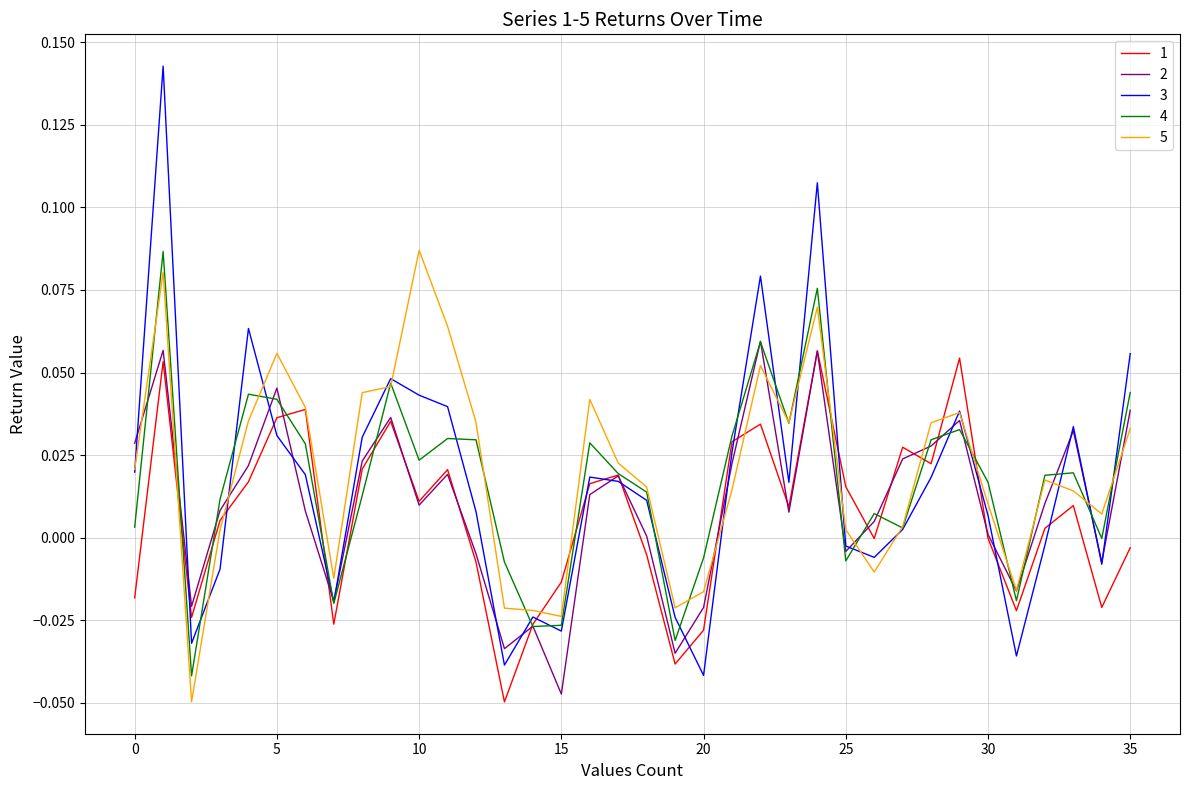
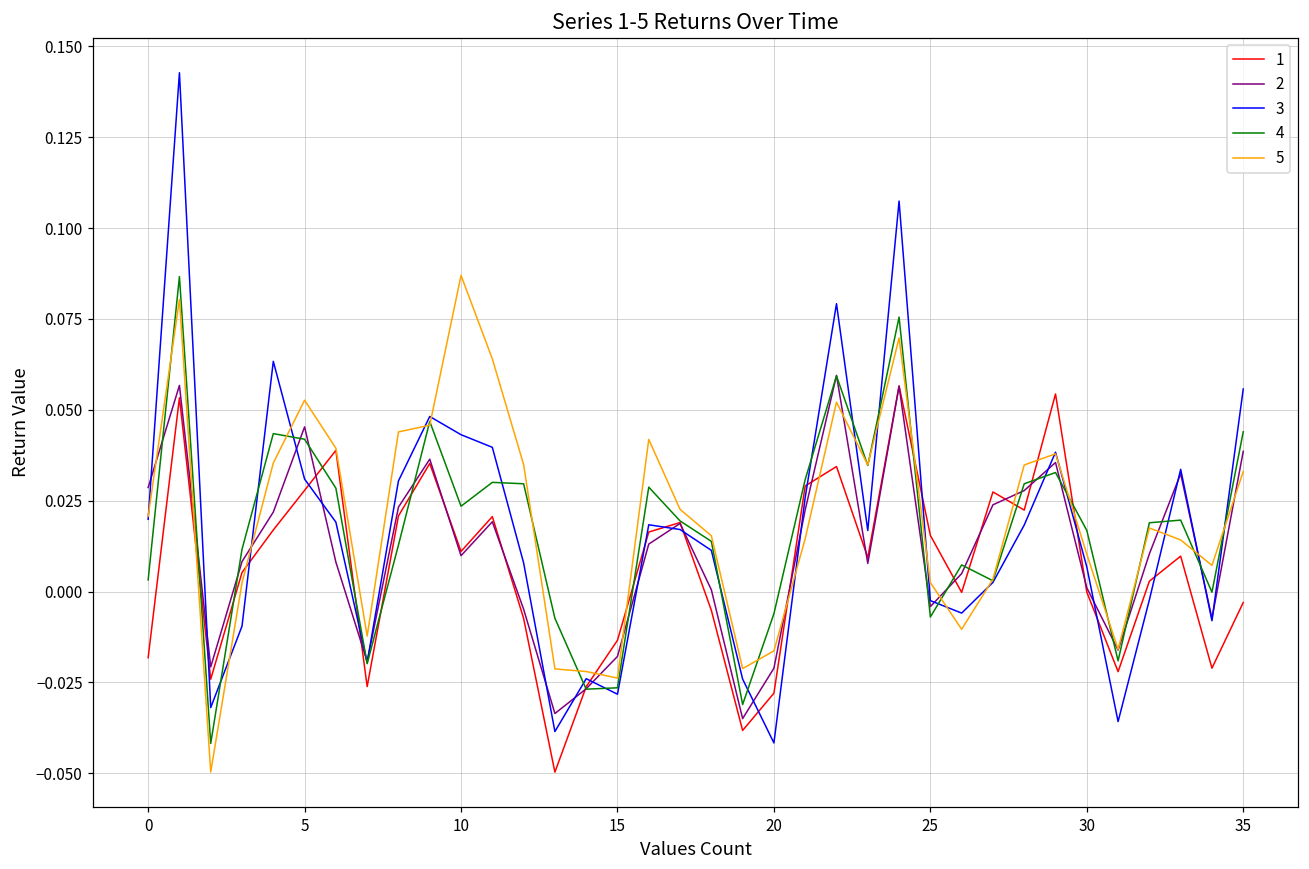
1, 5: 0.036 -> 0.028
5, 5: 0.056 -> 0.053
2, 15: -0.047 -> -0.018
